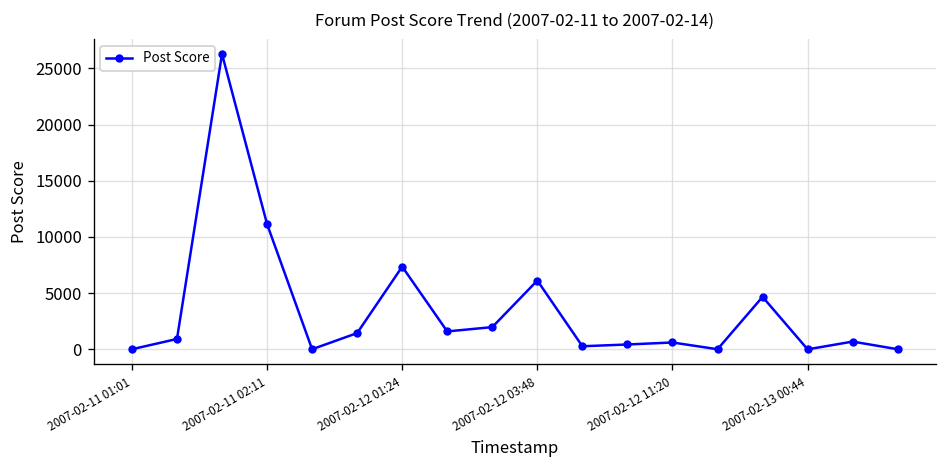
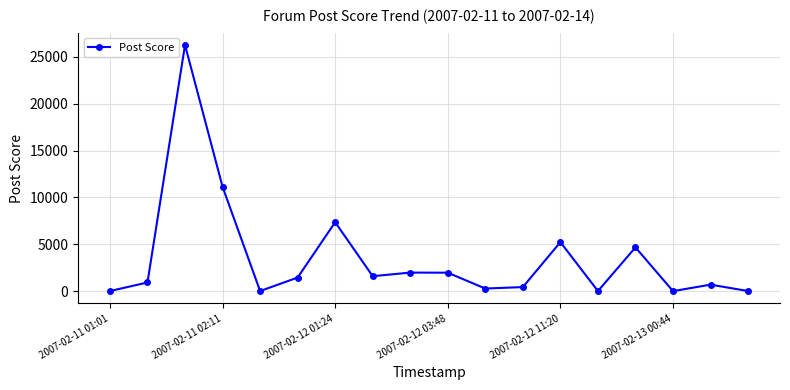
2007-02-12 03:48: 6000 -> 2000
2007-02-12 11:20: 1000 -> 5000
